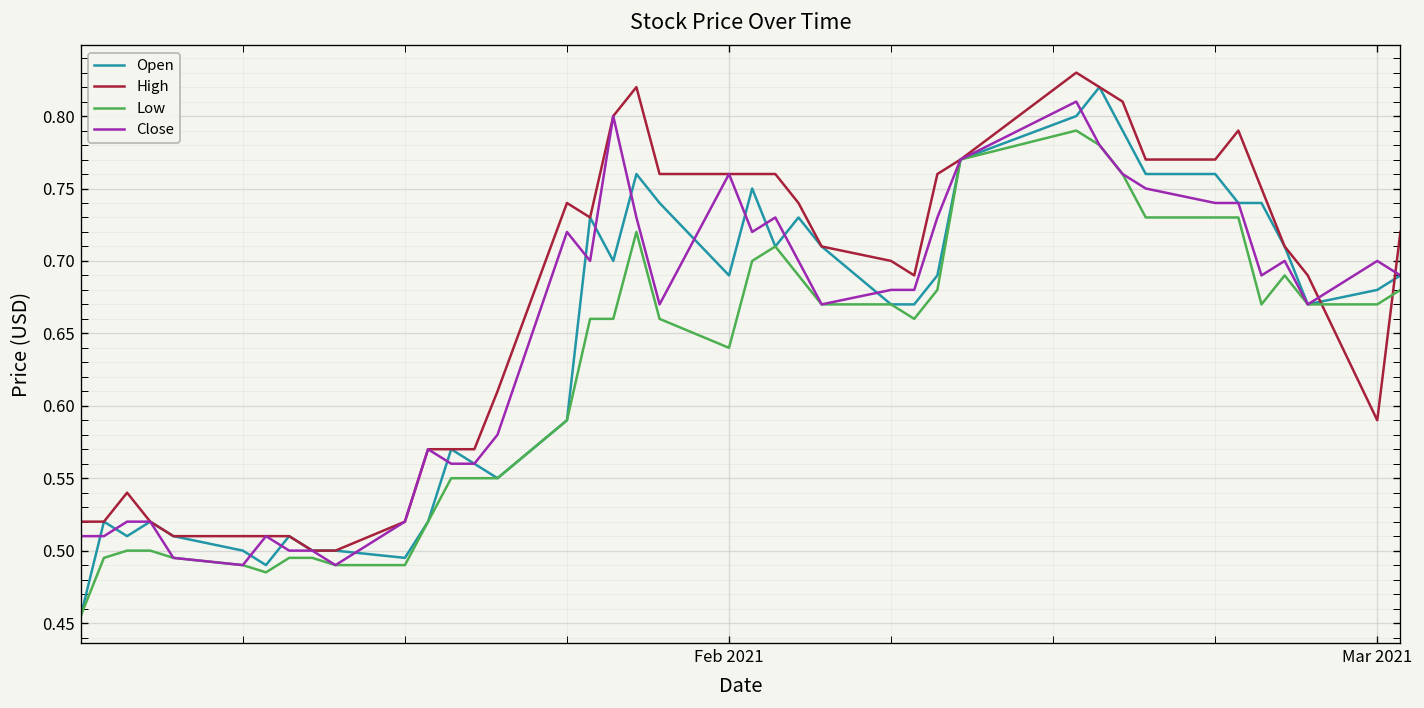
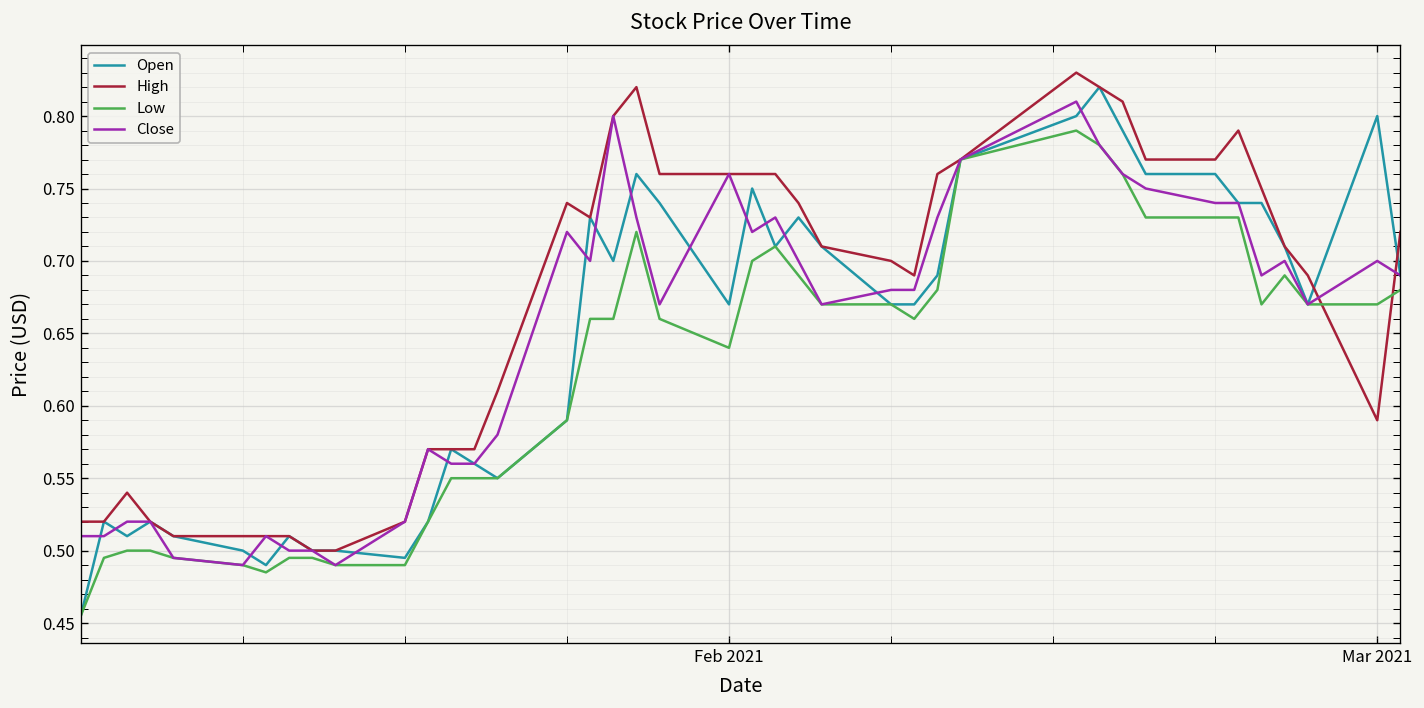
Open, Feb 2021: 0.69 -> 0.67
Open, Mar 2021: 0.68 -> 0.80
